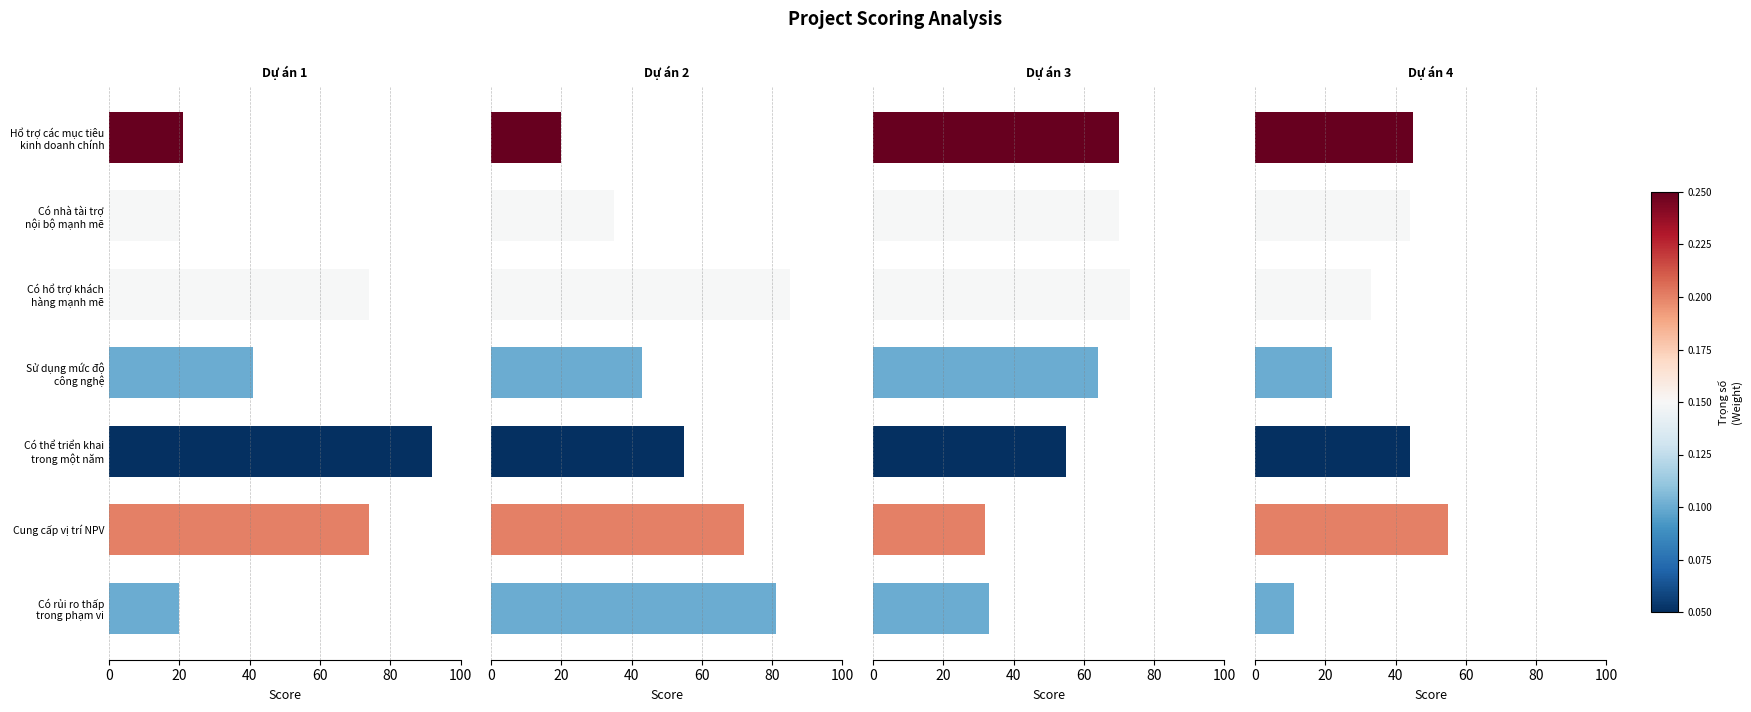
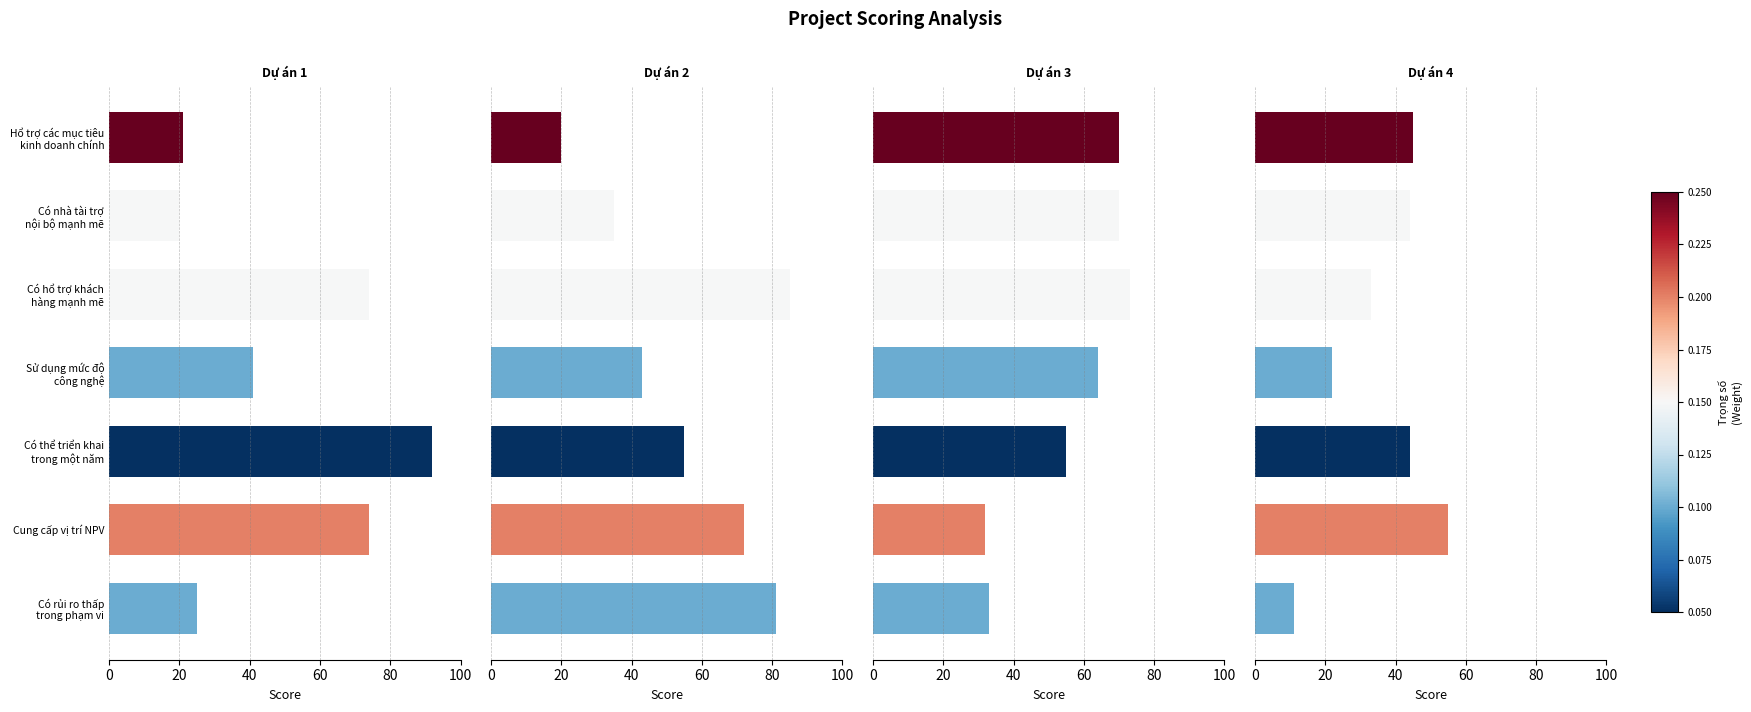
Dự án 1, Có rủi ro thấp trong phạm vi: 20 -> 25
